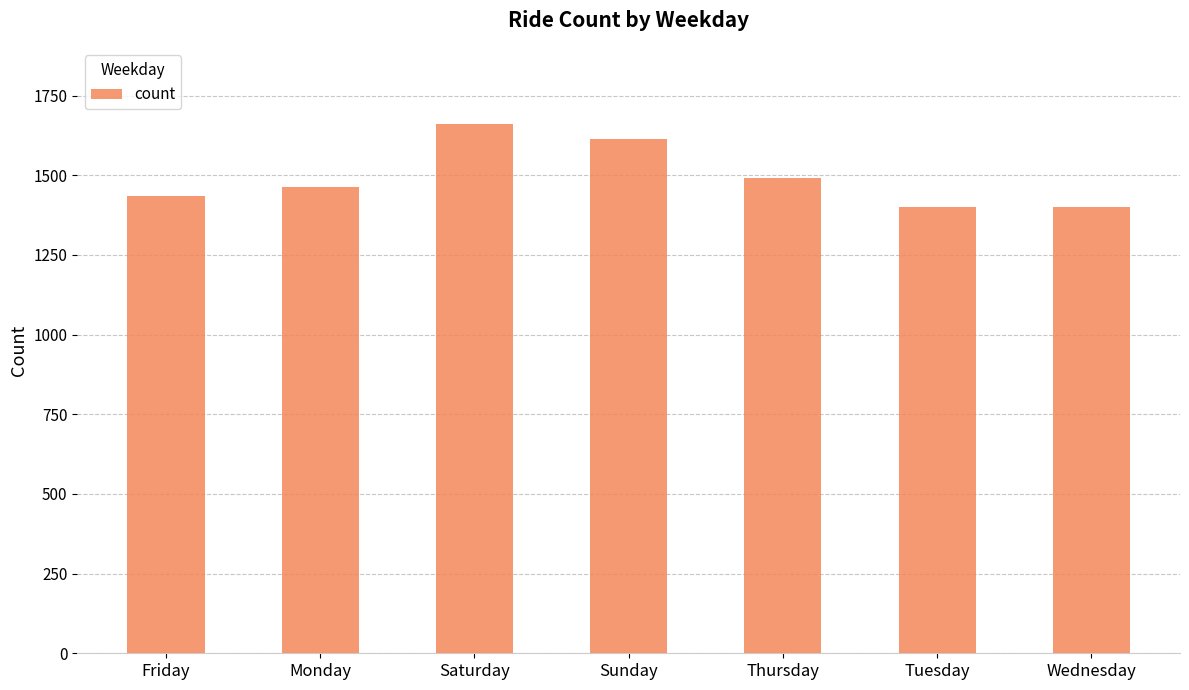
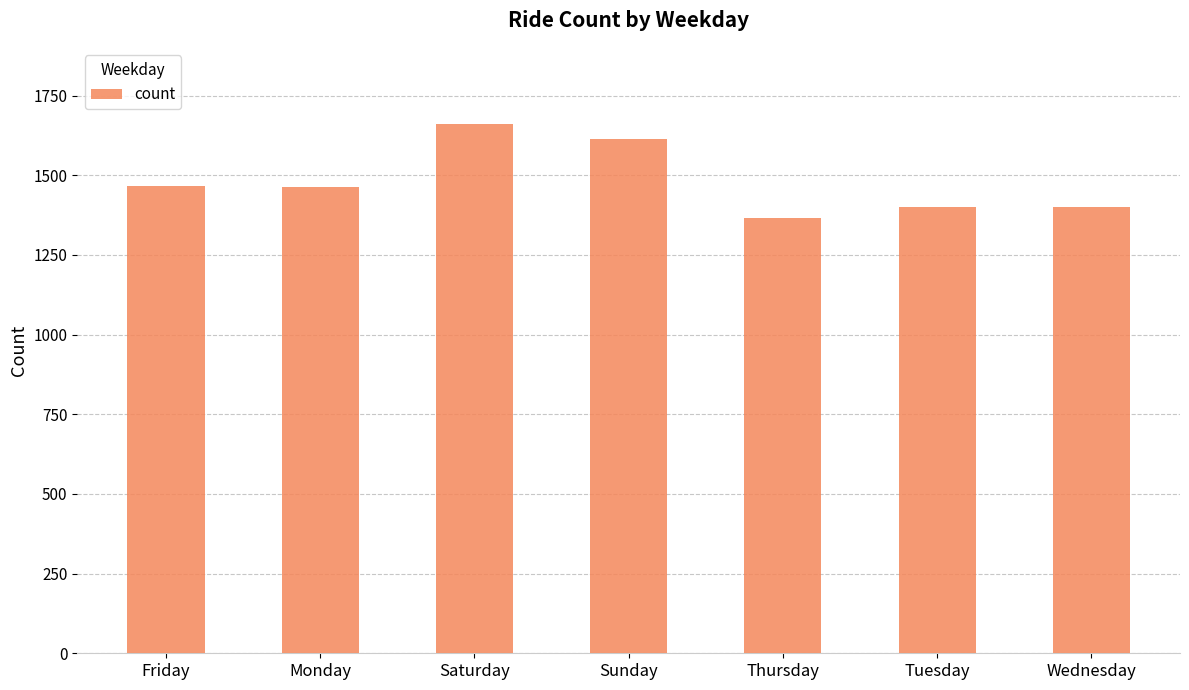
Friday: 1440 -> 1470
Thursday: 1490 -> 1370
